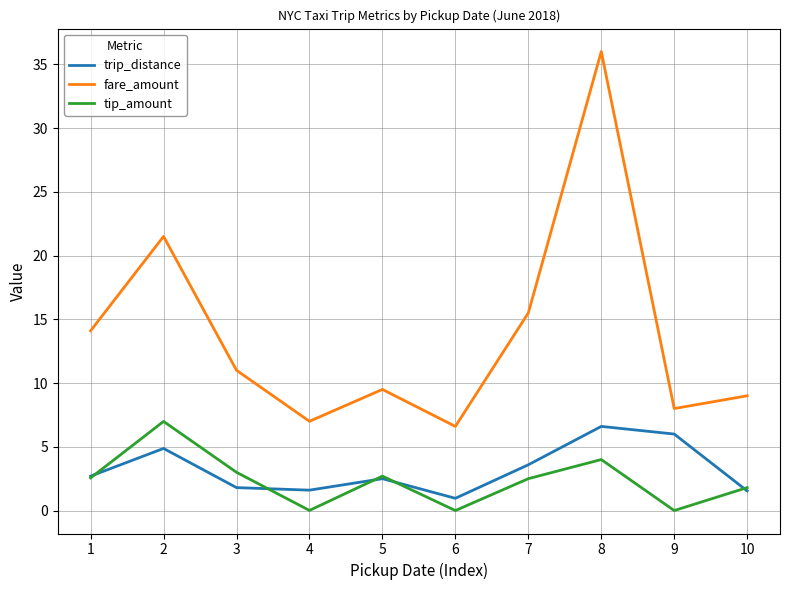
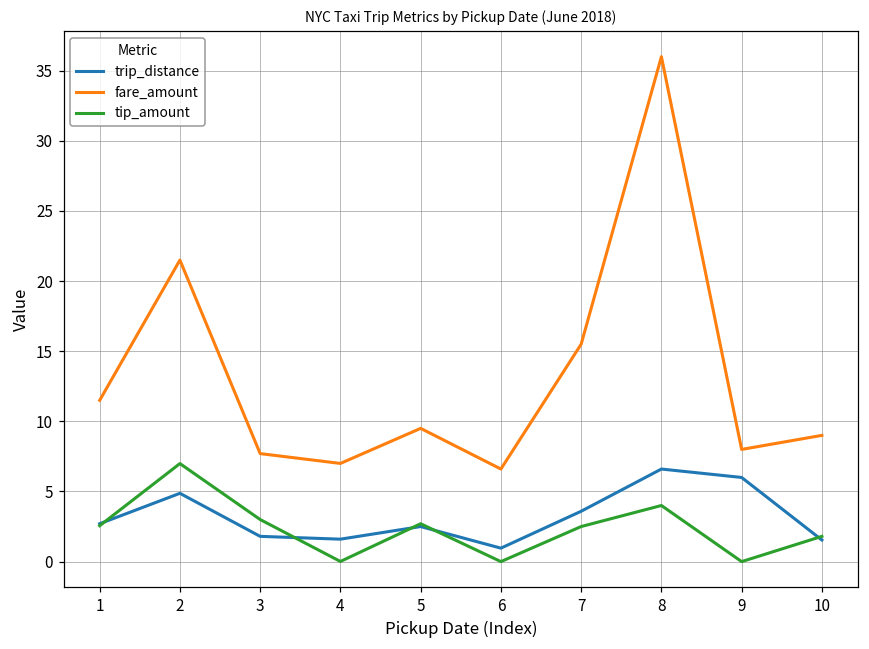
fare_amount, 1: 14.1 -> 11.5
fare_amount, 3: 11.0 -> 7.7
